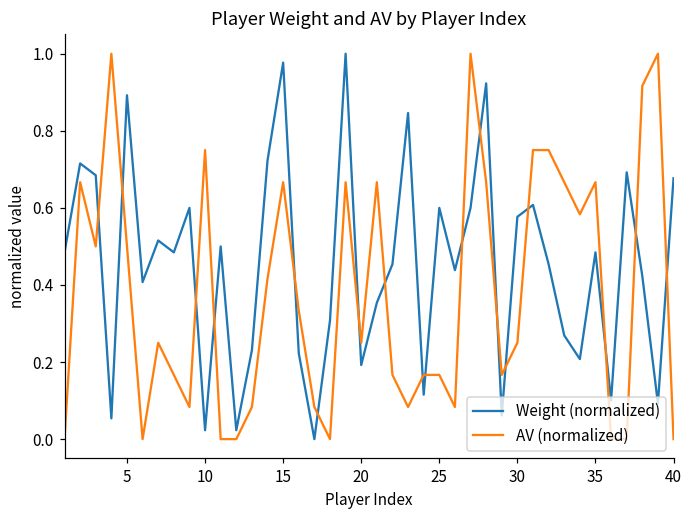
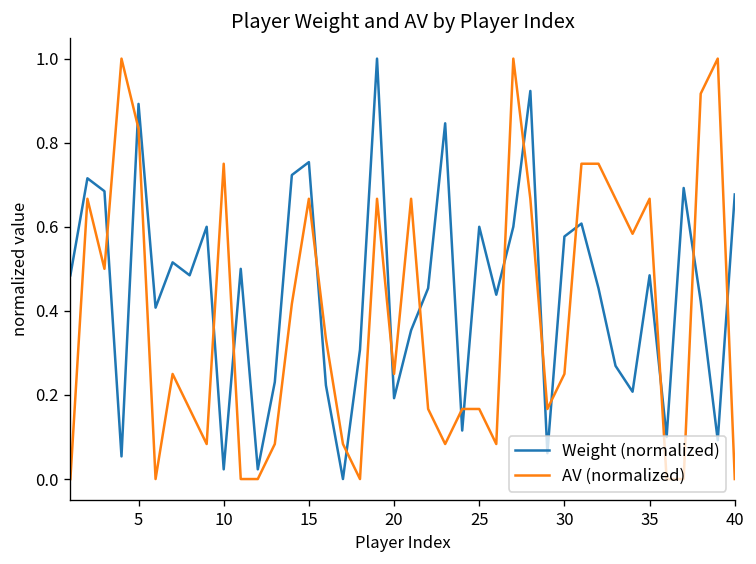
AV (normalized), 5: 0.50 -> 0.83
Weight (normalized), 15: 0.98 -> 0.75
